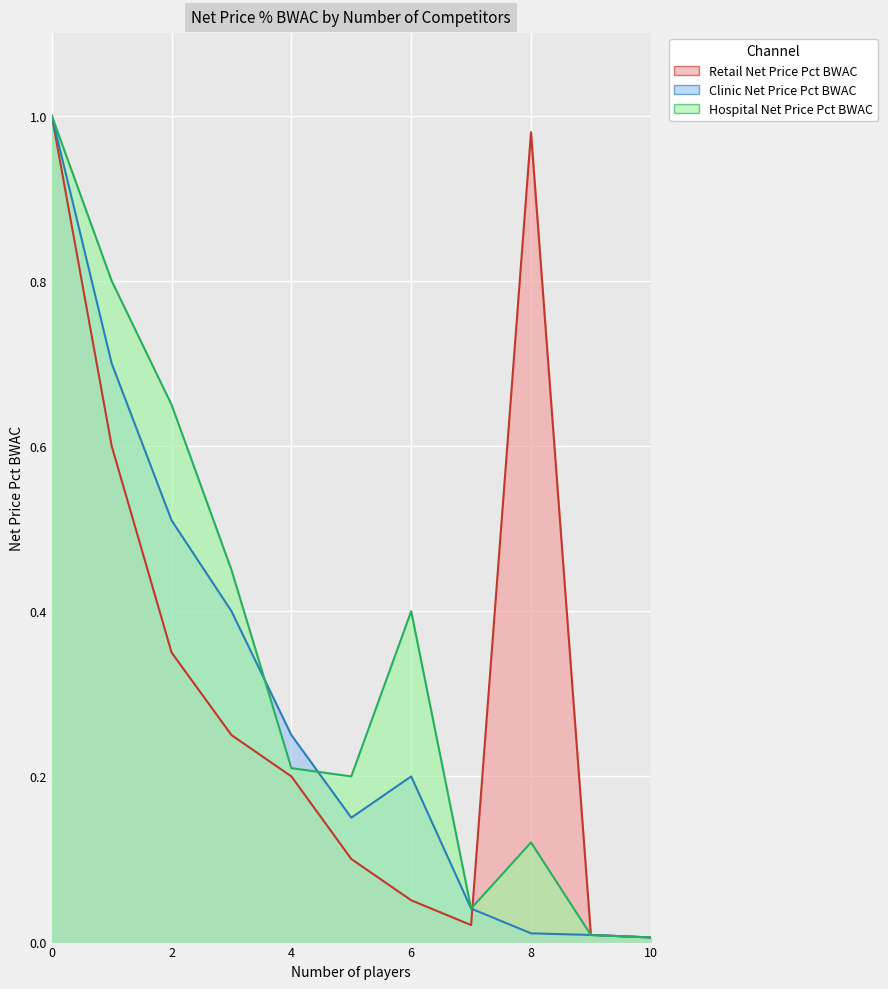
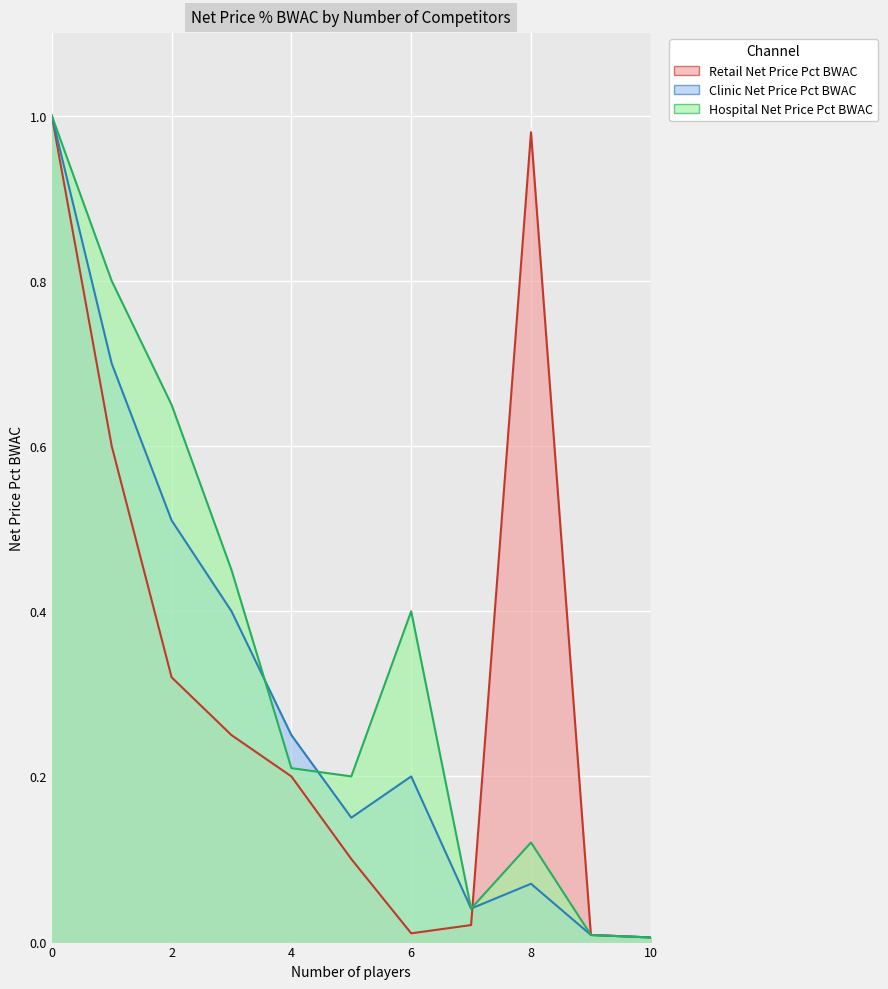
Retail Net Price Pct BWAC, 2: 0.35 -> 0.32
Retail Net Price Pct BWAC, 6: 0.05 -> 0.01
Clinic Net Price Pct BWAC, 8: 0.01 -> 0.07
